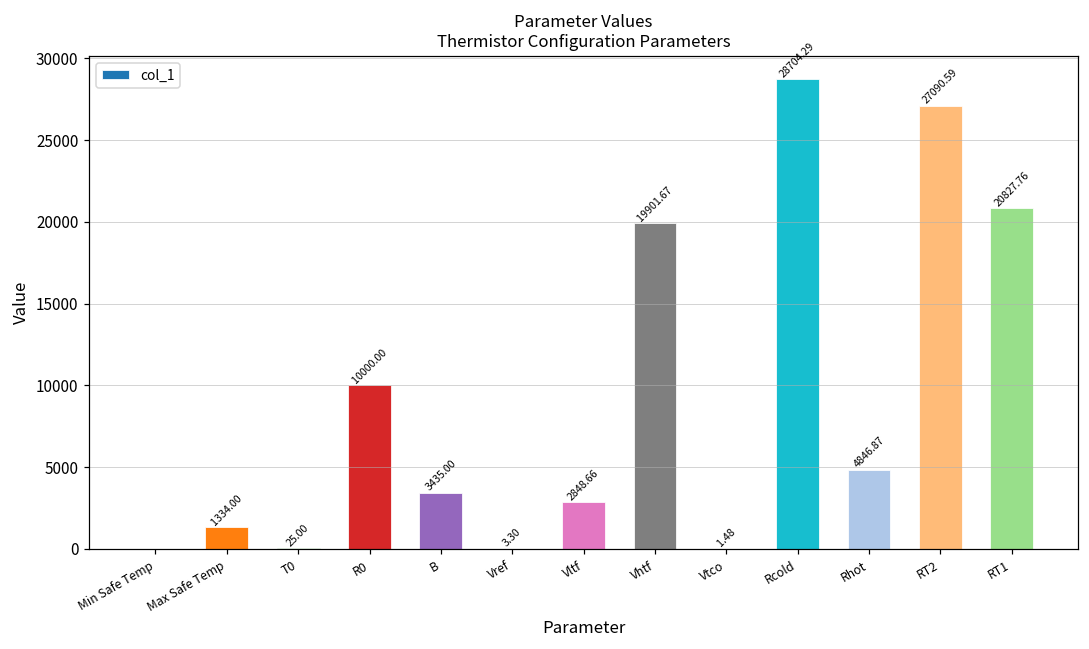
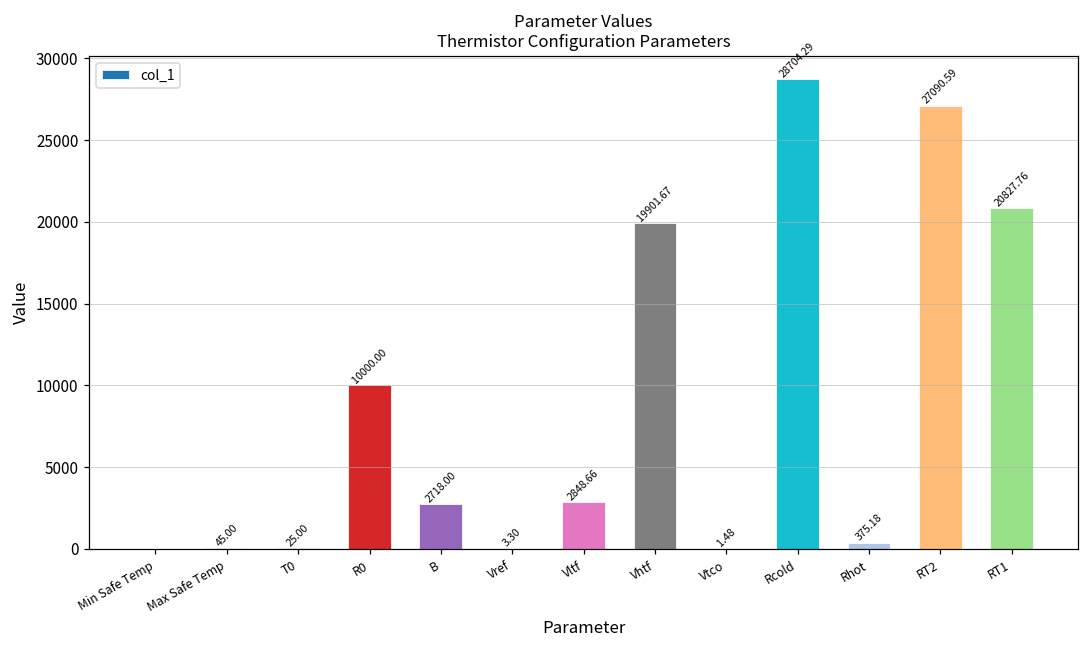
Max Safe Temp: 1334.00 -> 45.00
B: 3435.00 -> 2718.00
Rhot: 4846.87 -> 375.18
